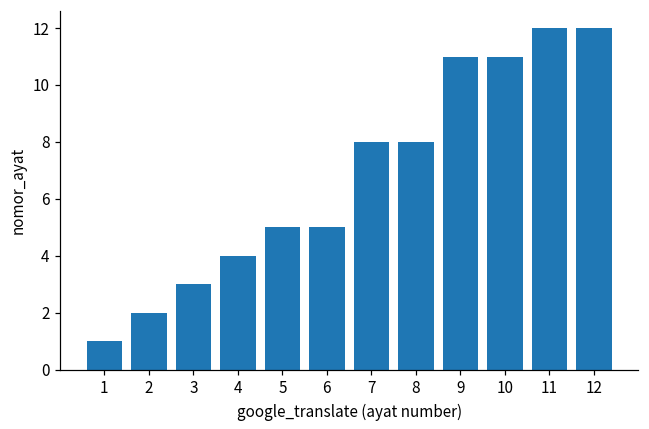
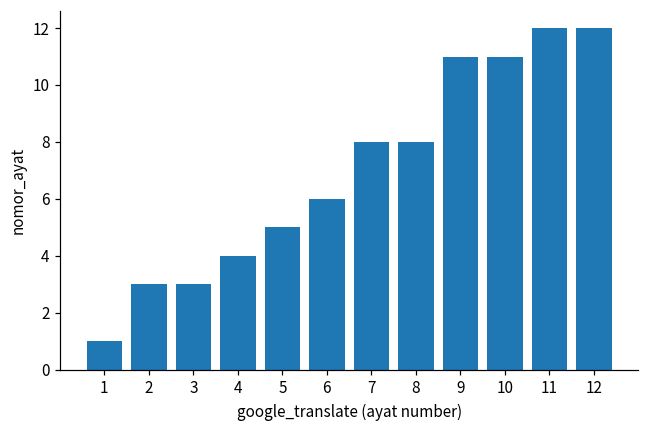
2: 2 -> 3
6: 5 -> 6
